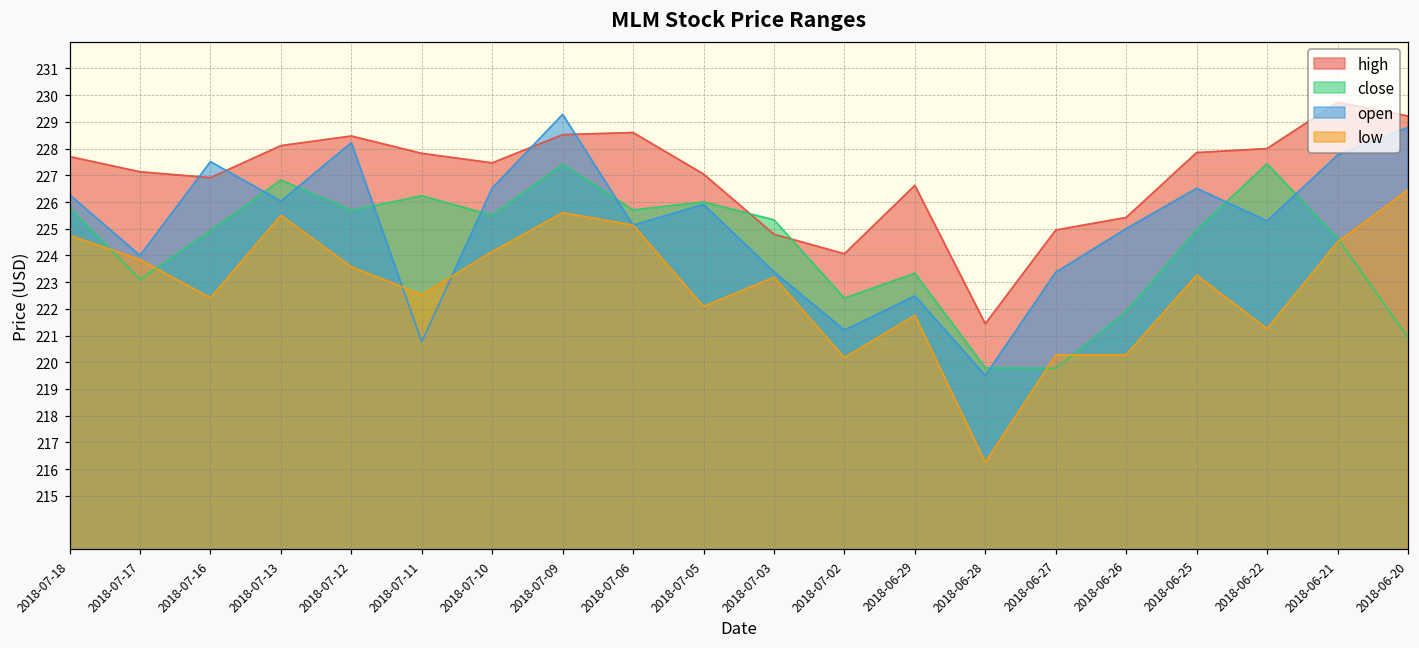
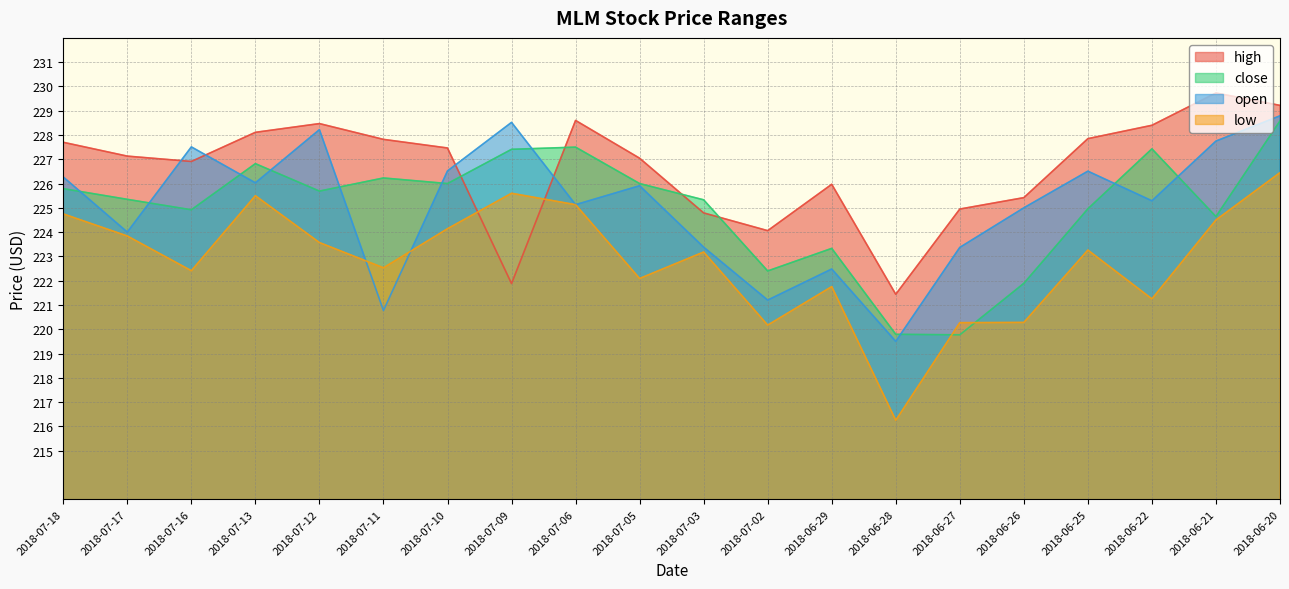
close, 2018-07-17: 223.1 -> 225.4
close, 2018-07-10: 225.5 -> 226.0
high, 2018-07-09: 228.5 -> 221.9
open, 2018-07-09: 229.3 -> 228.5
close, 2018-07-06: 225.7 -> 227.5
high, 2018-06-29: 226.6 -> 226.0
high, 2018-06-22: 228.0 -> 228.4
close, 2018-06-20: 220.9 -> 228.6
